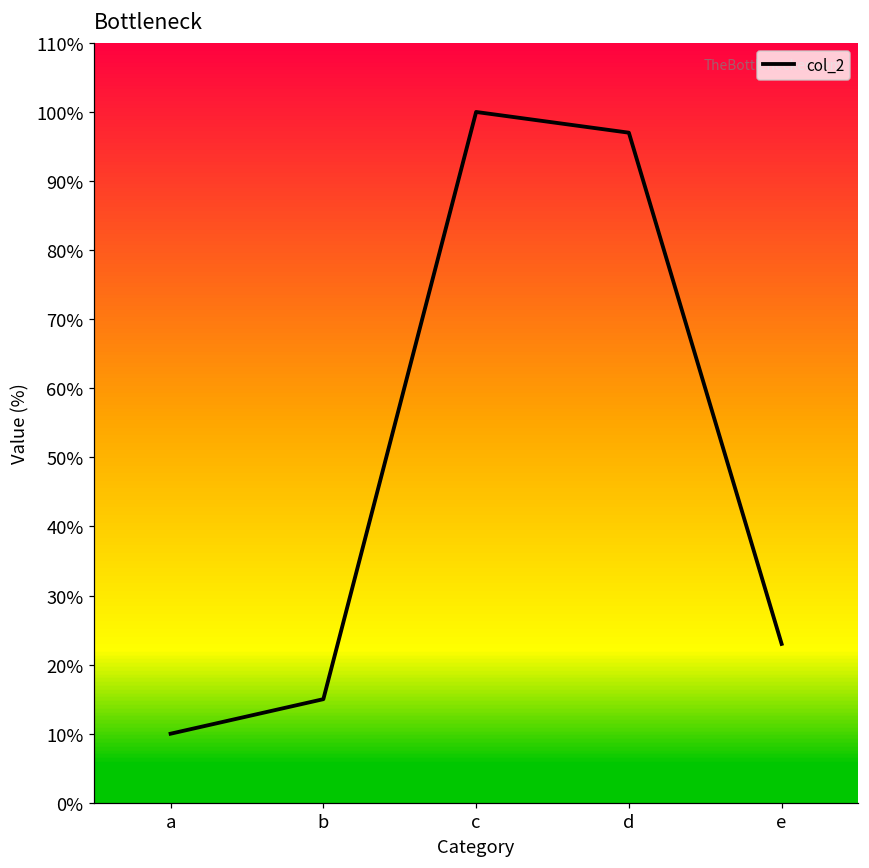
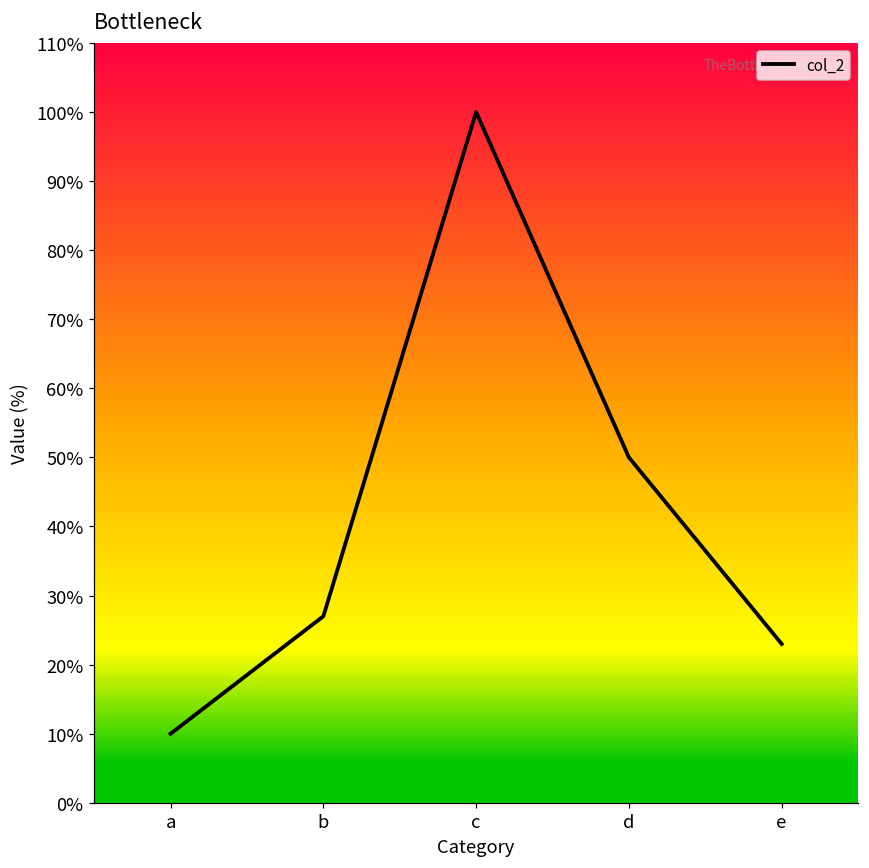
b: 15% -> 27%
d: 97% -> 50%
